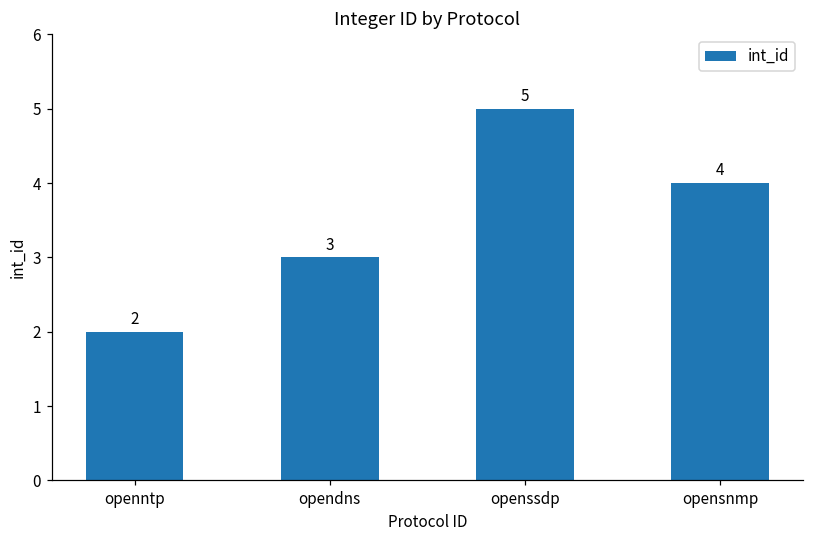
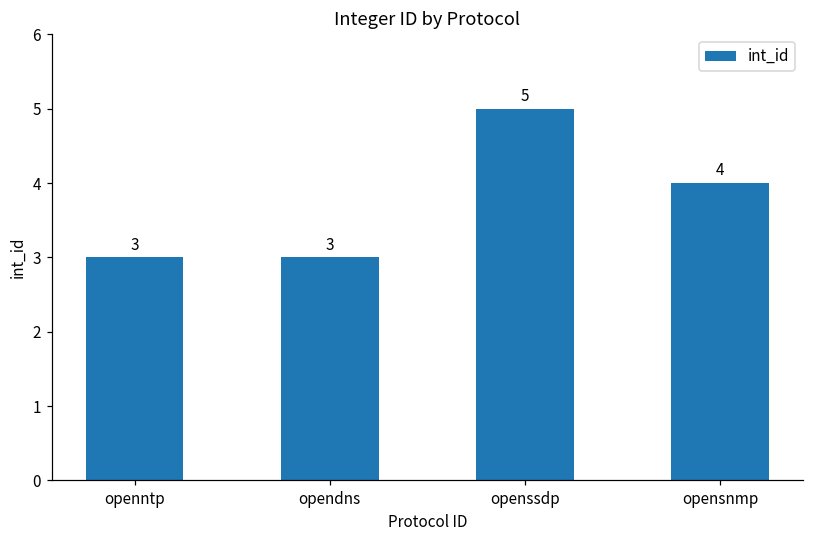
openntp: 2 -> 3
